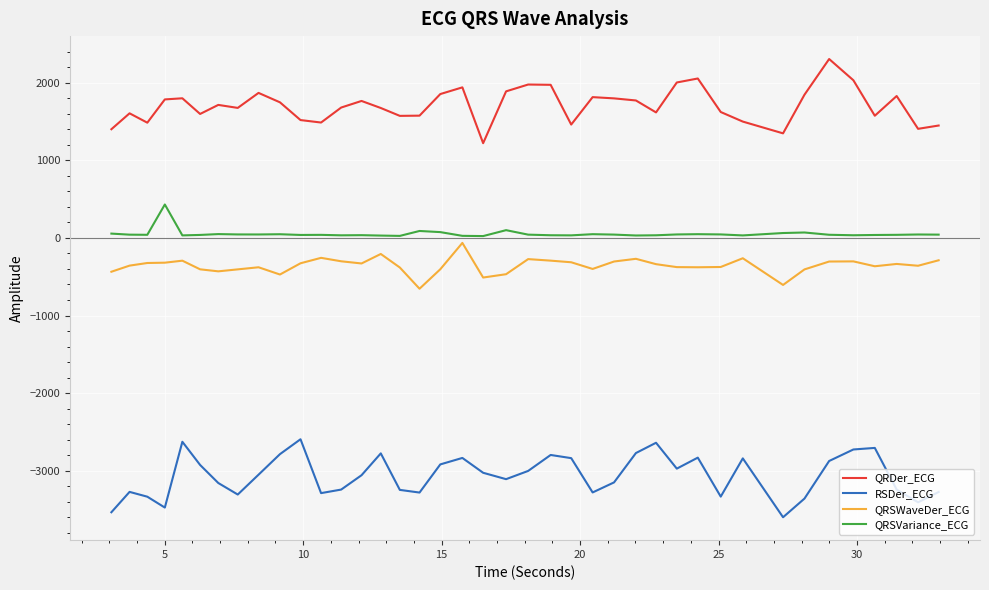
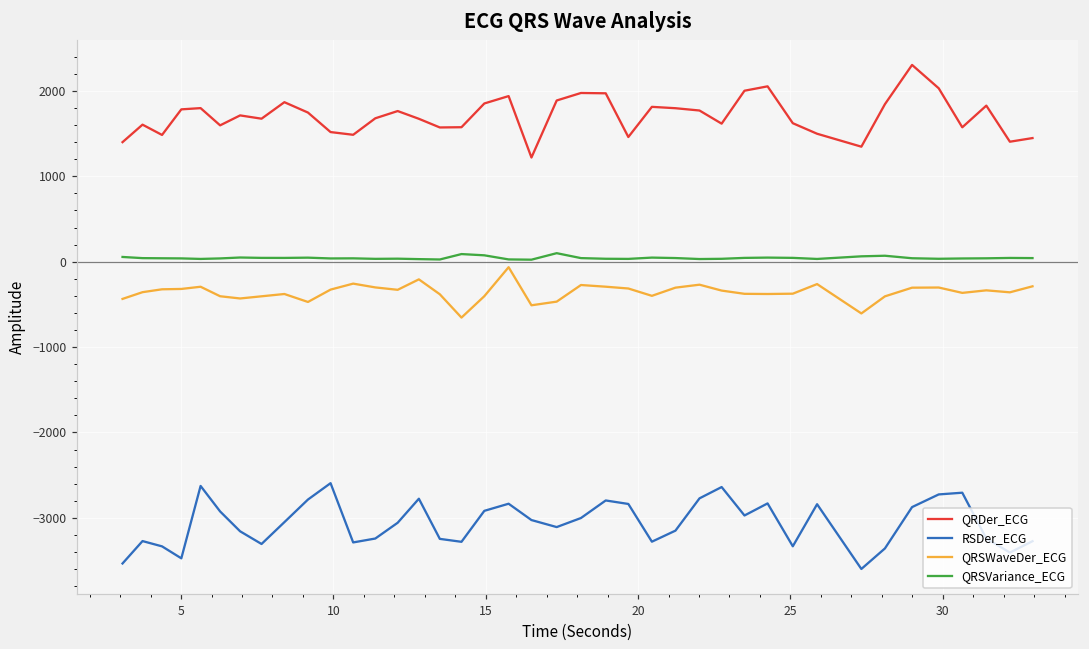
QRSVariance_ECG, 5: 400 -> 0
